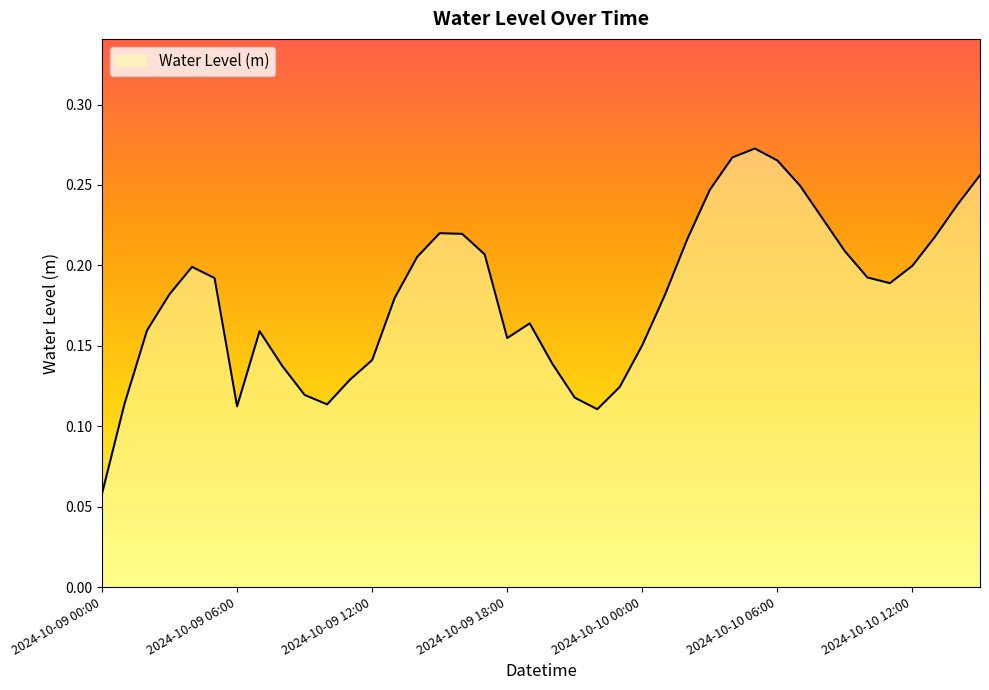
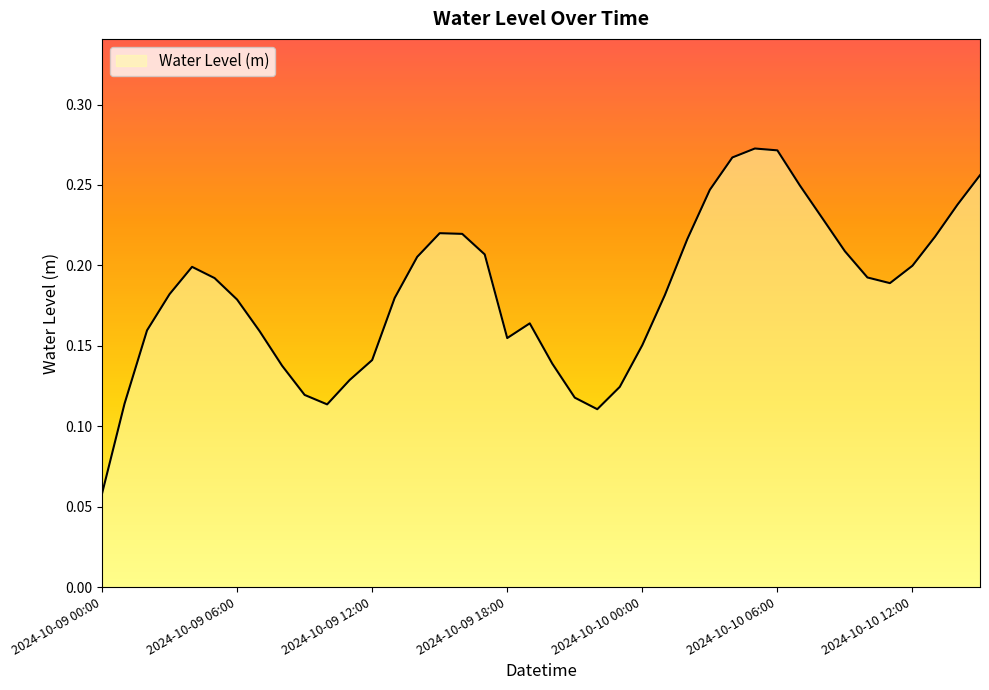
2024-10-09 06:00: 0.112 -> 0.179
2024-10-10 06:00: 0.265 -> 0.272
